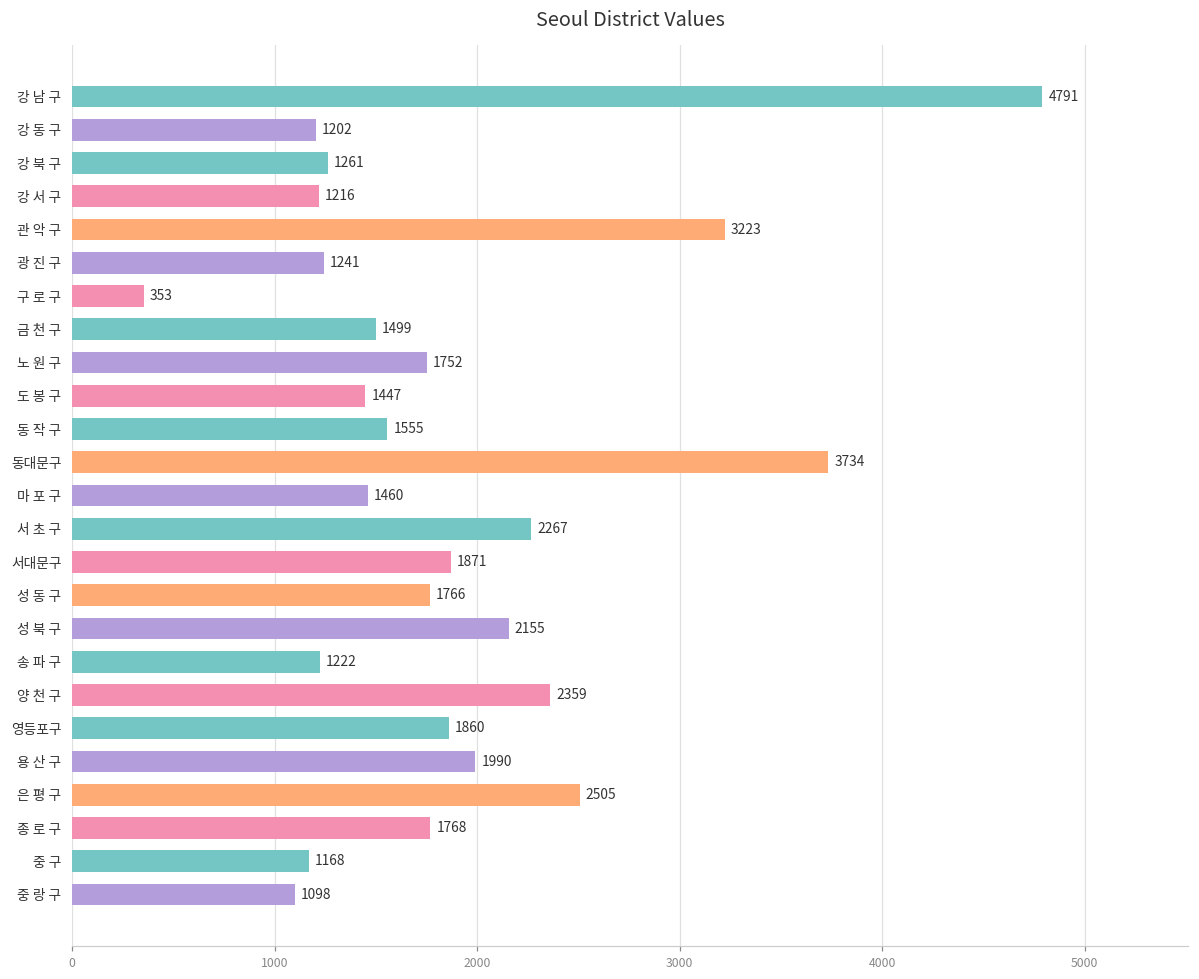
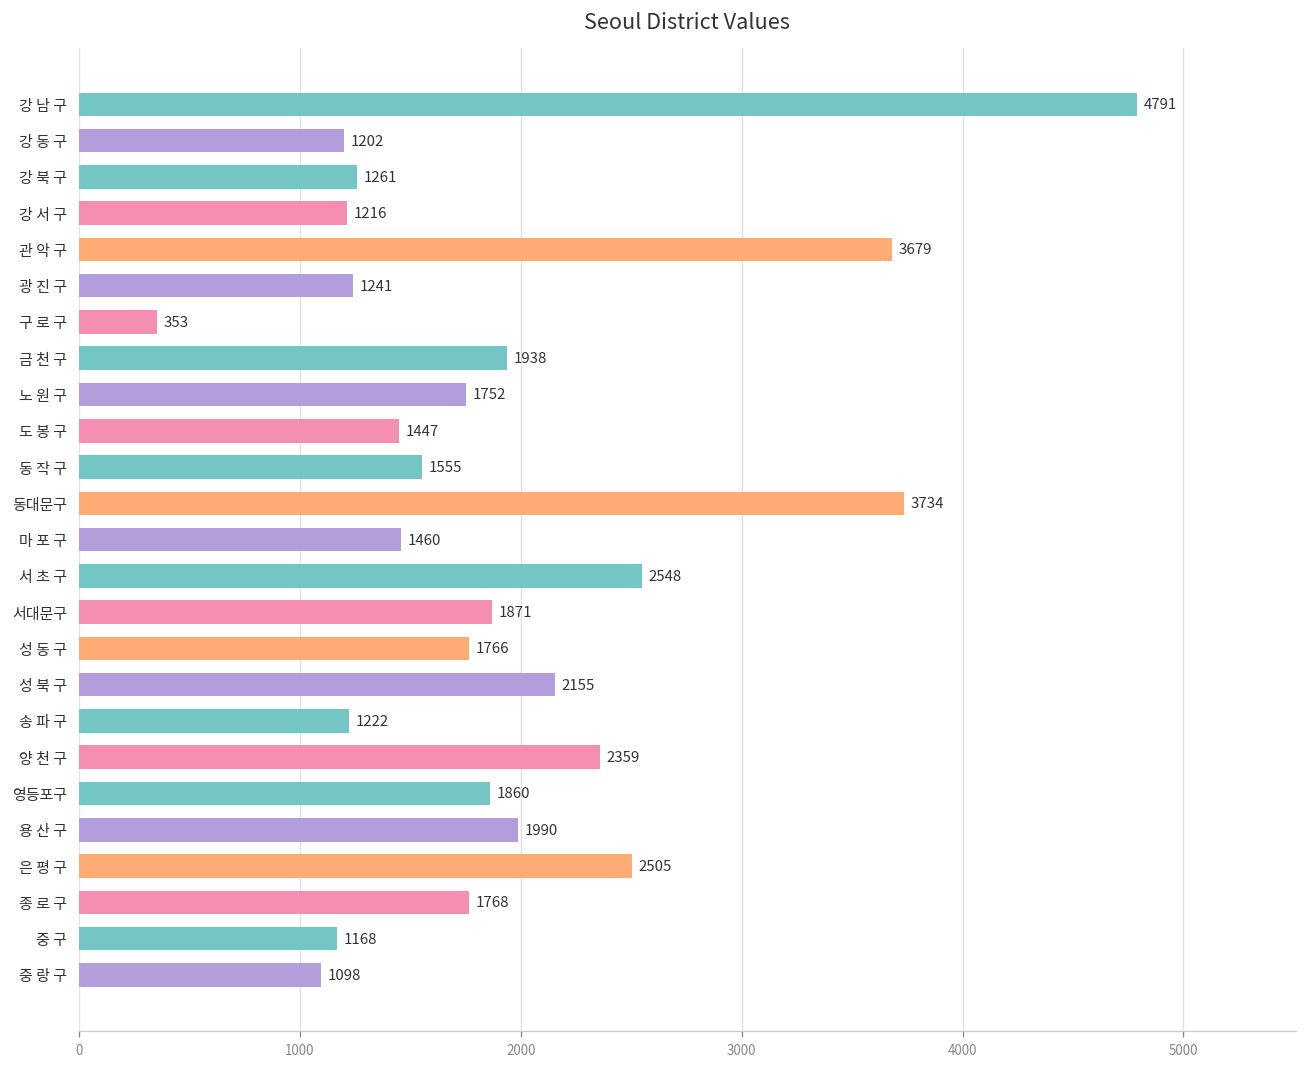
관 악 구: 3223 -> 3679
금 천 구: 1499 -> 1938
서 초 구: 2267 -> 2548
